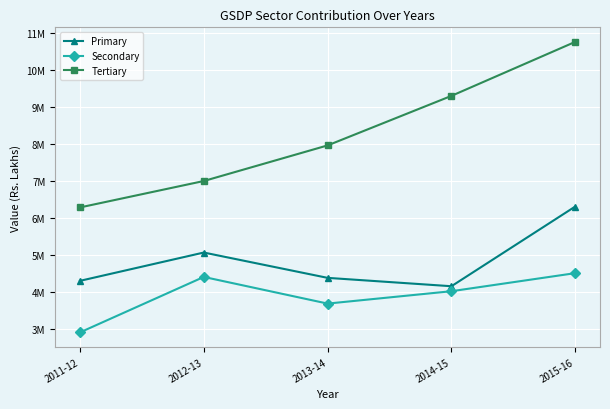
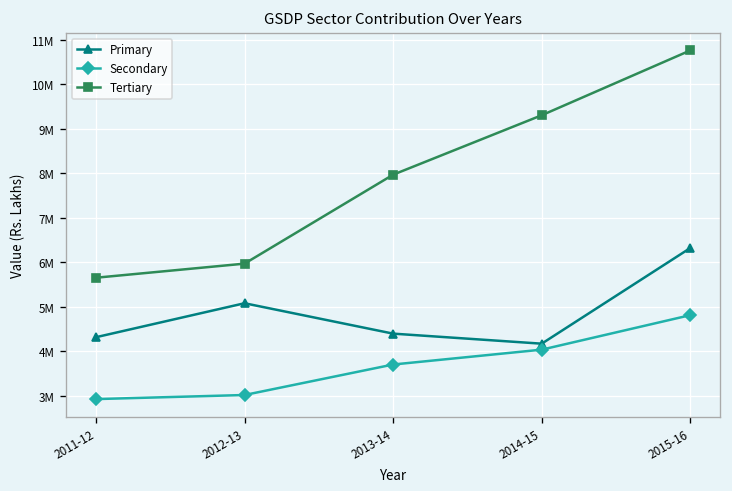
Tertiary, 2011-12: 6300000 -> 5700000
Secondary, 2012-13: 4400000 -> 3000000
Tertiary, 2012-13: 7000000 -> 6000000
Secondary, 2015-16: 4500000 -> 4800000
